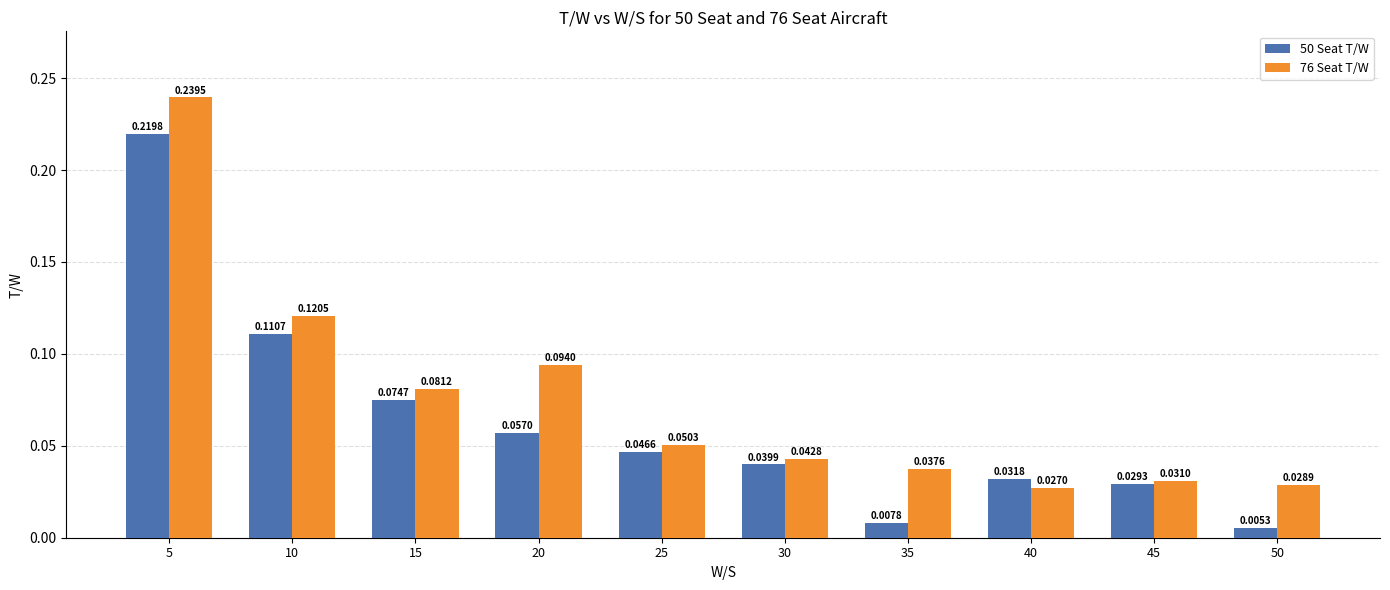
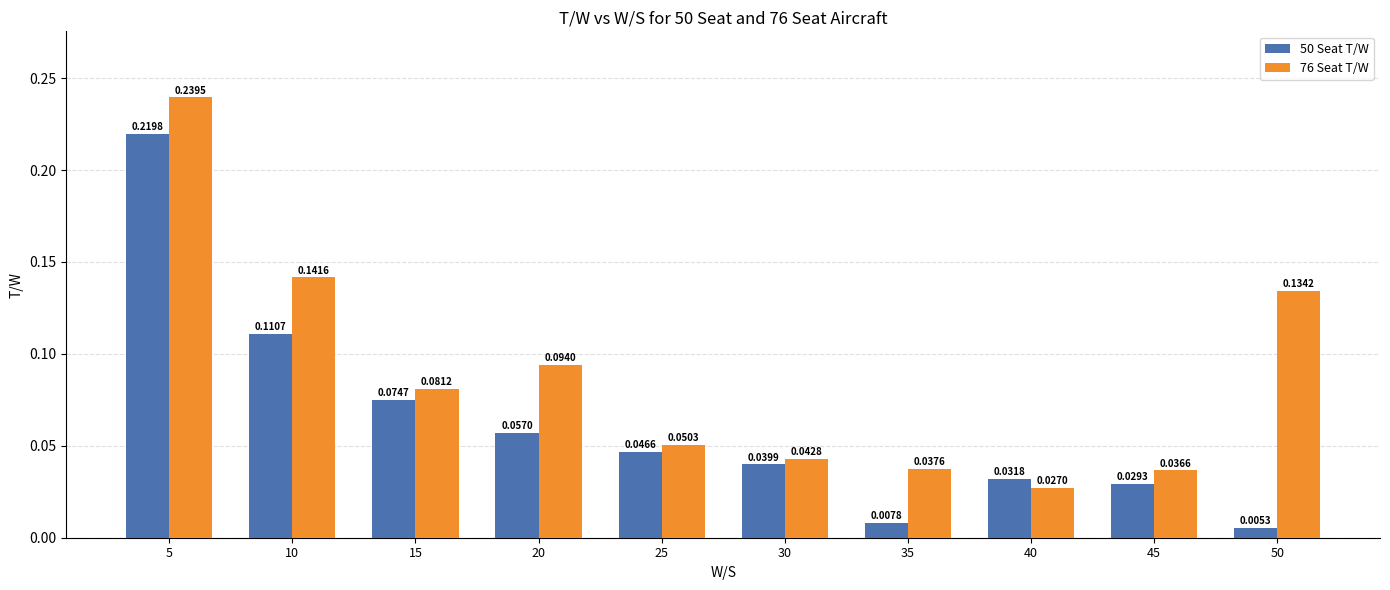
76 Seat T/W, 10: 0.1205 -> 0.1416
76 Seat T/W, 45: 0.0310 -> 0.0366
76 Seat T/W, 50: 0.0289 -> 0.1342
